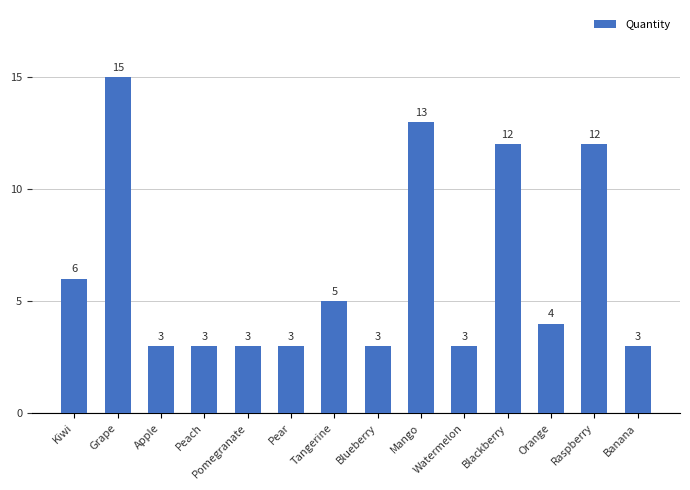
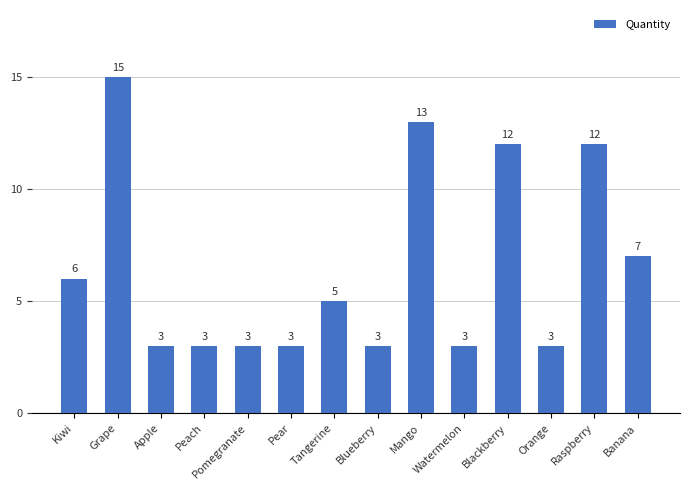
Orange: 4 -> 3
Banana: 3 -> 7
